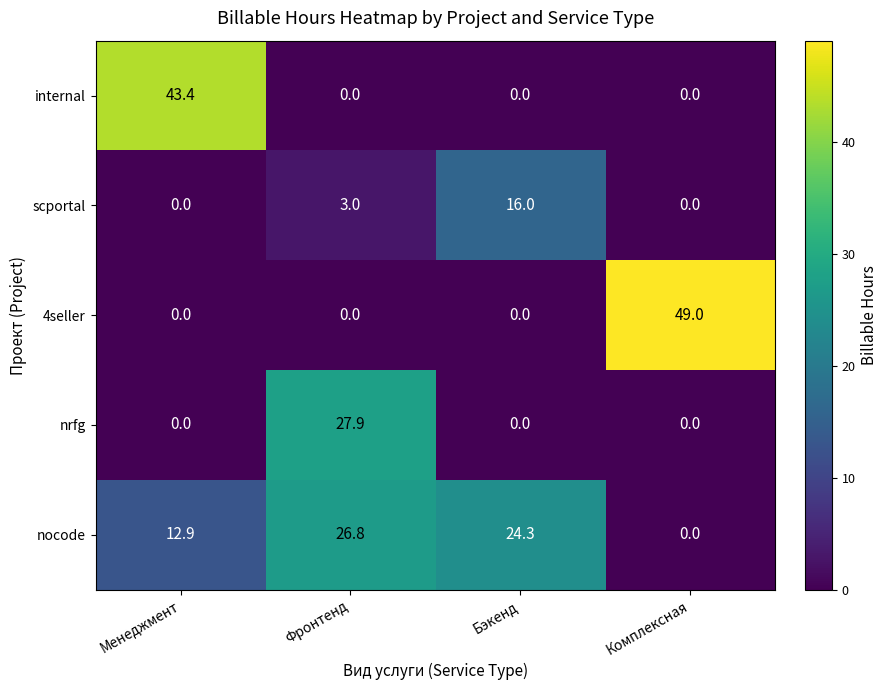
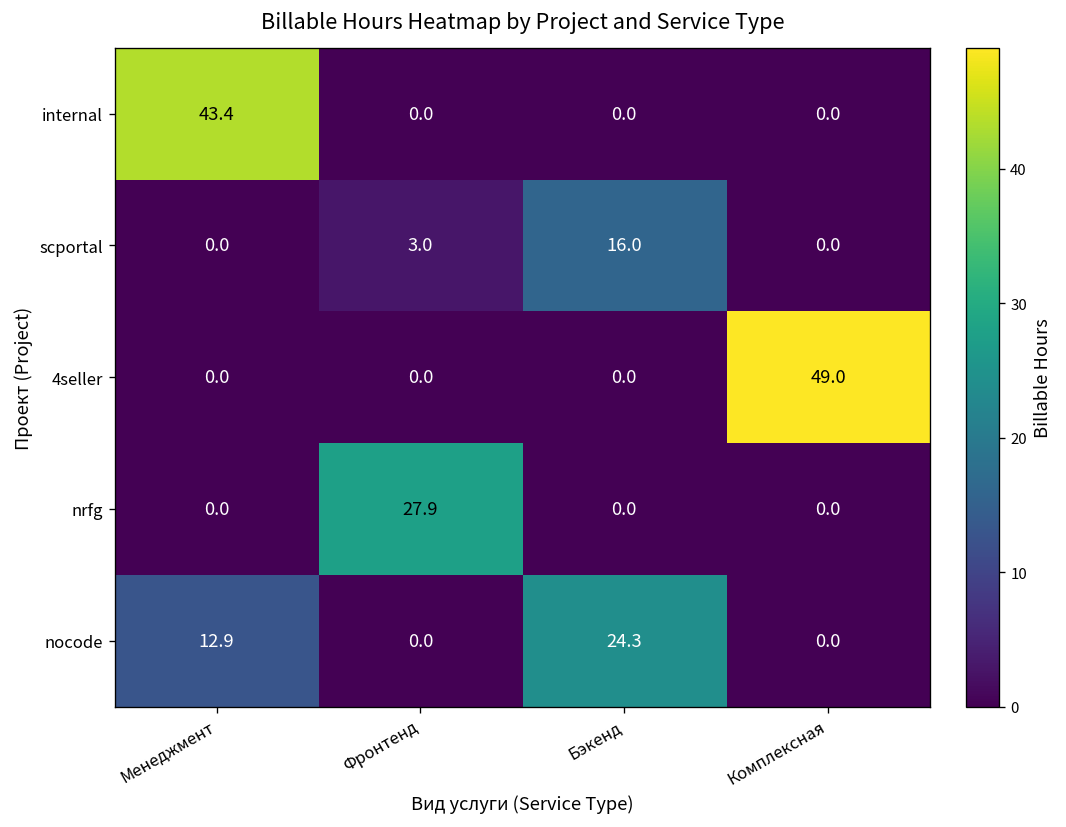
nocode, Фронтенд: 26.8 -> 0.0
